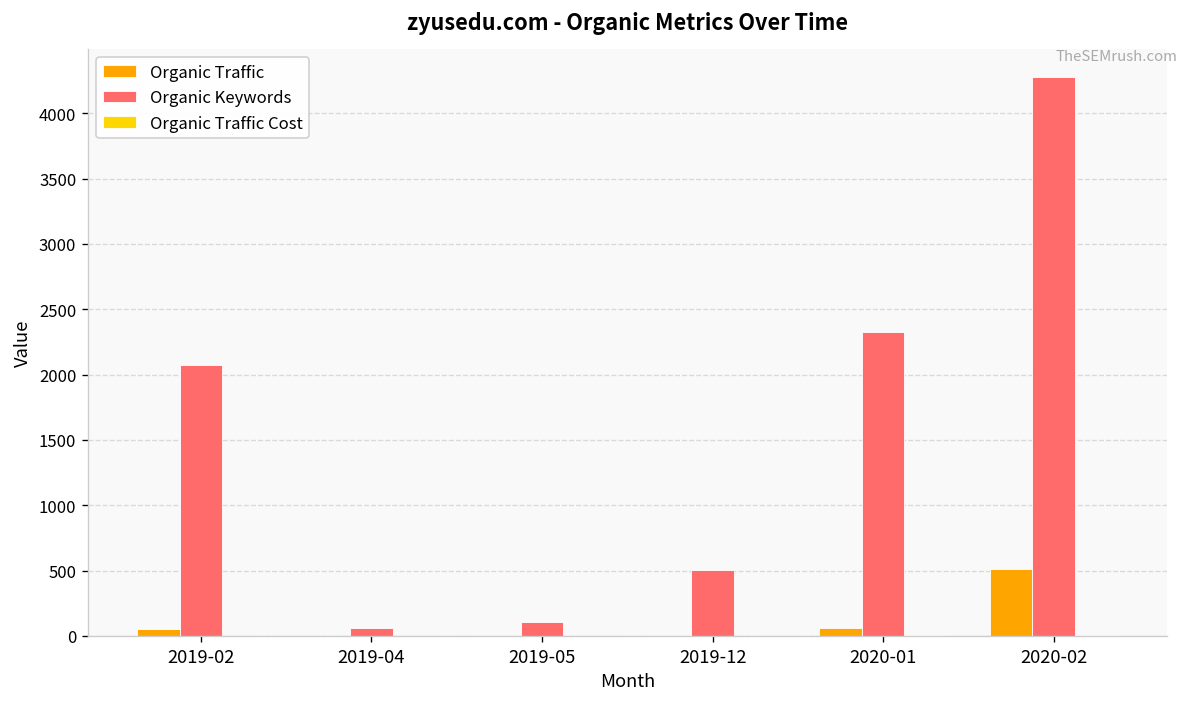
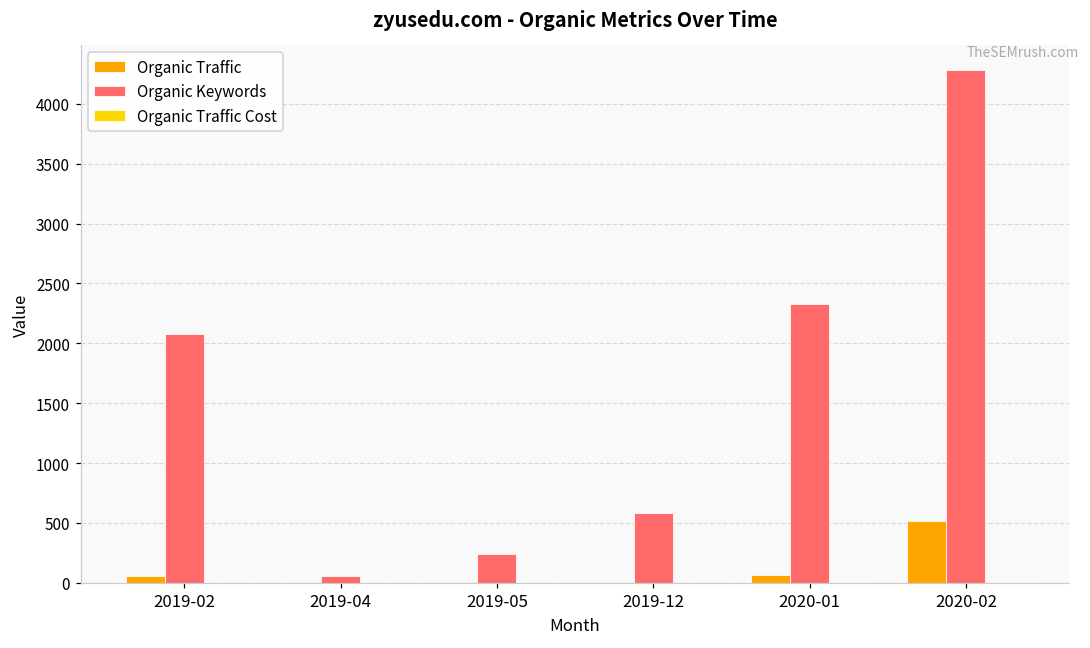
Organic Keywords, 2019-05: 100 -> 240
Organic Keywords, 2019-12: 500 -> 590
